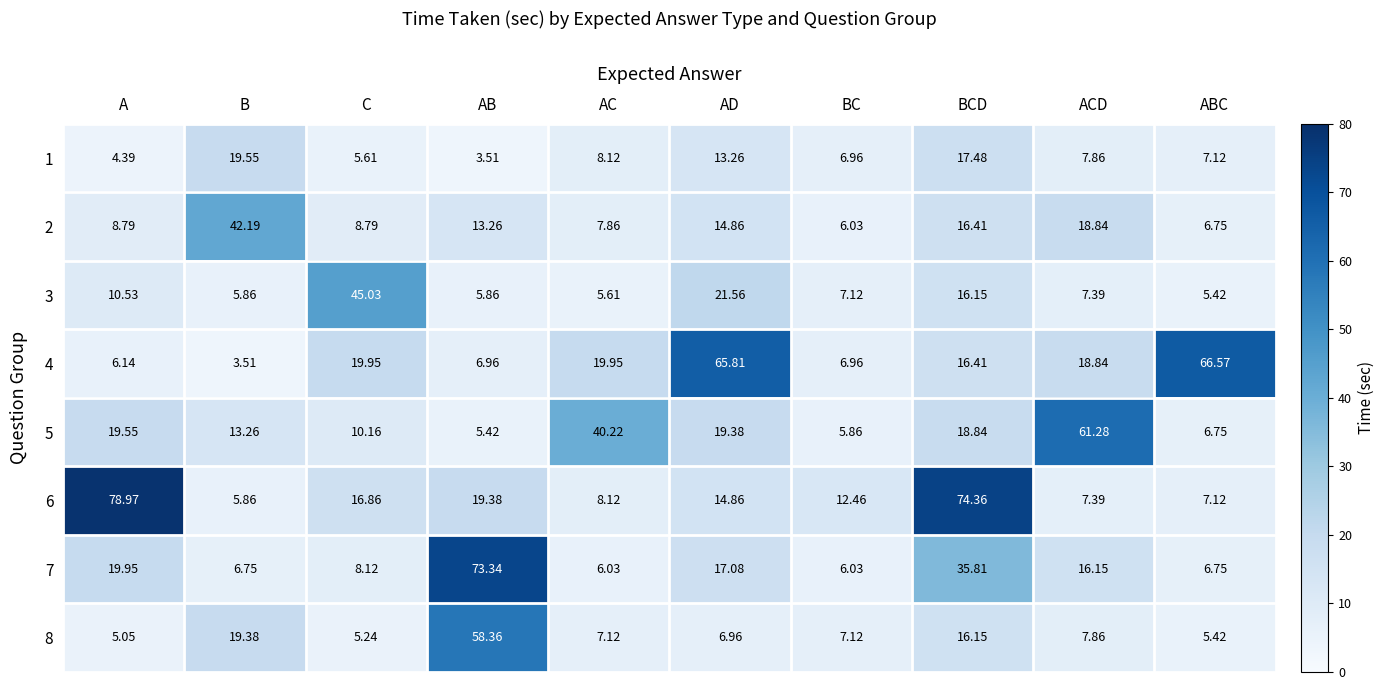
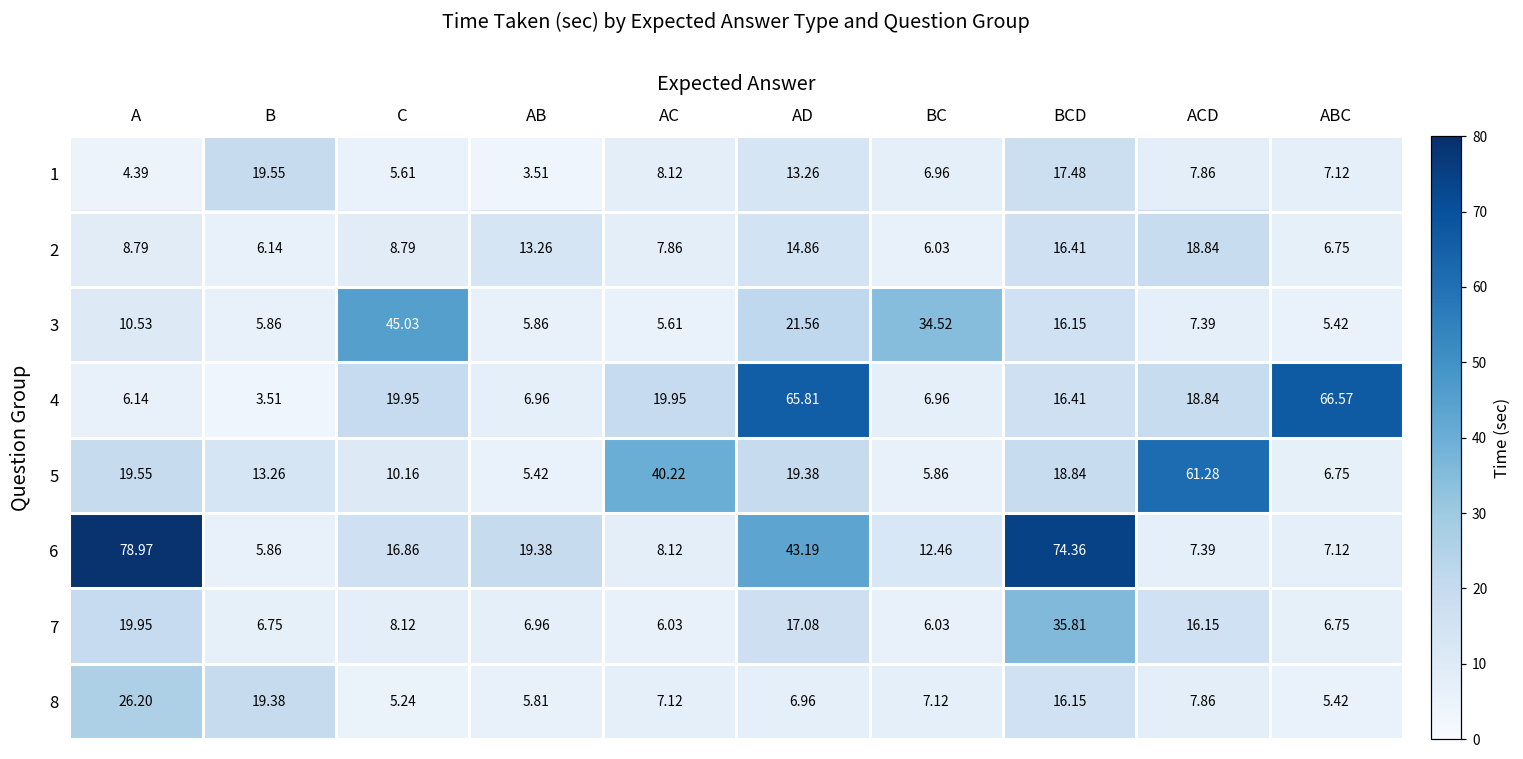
2, B: 42.19 -> 6.14
3, BC: 7.12 -> 34.52
6, AD: 14.86 -> 43.19
7, AB: 73.34 -> 6.96
8, A: 5.05 -> 26.20
8, AB: 58.36 -> 5.81
